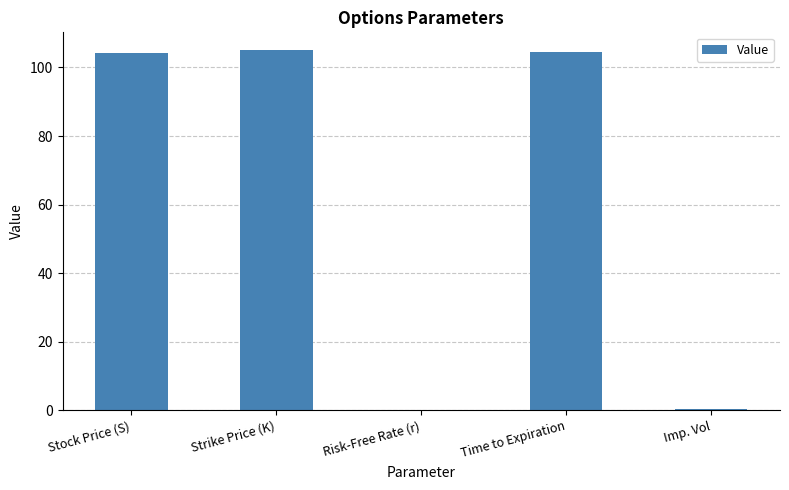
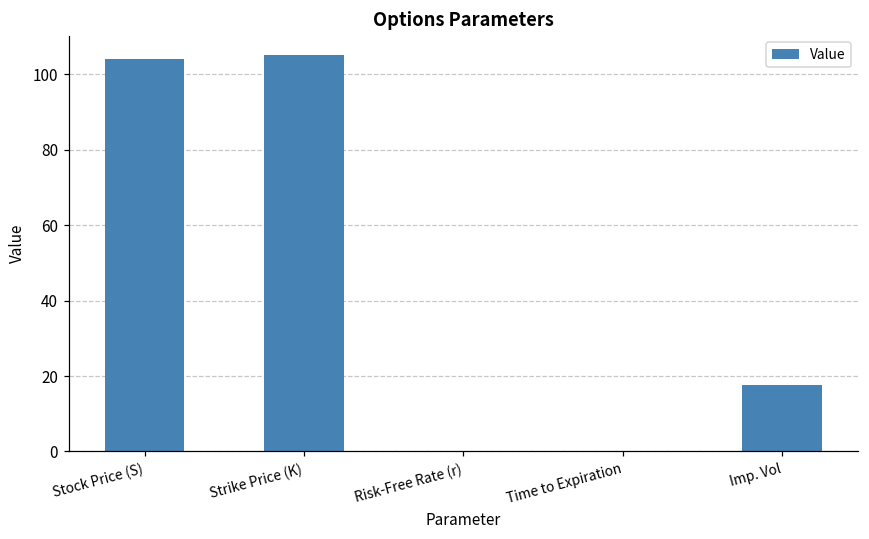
Time to Expiration: 105 -> 0
Imp. Vol: 0 -> 18
